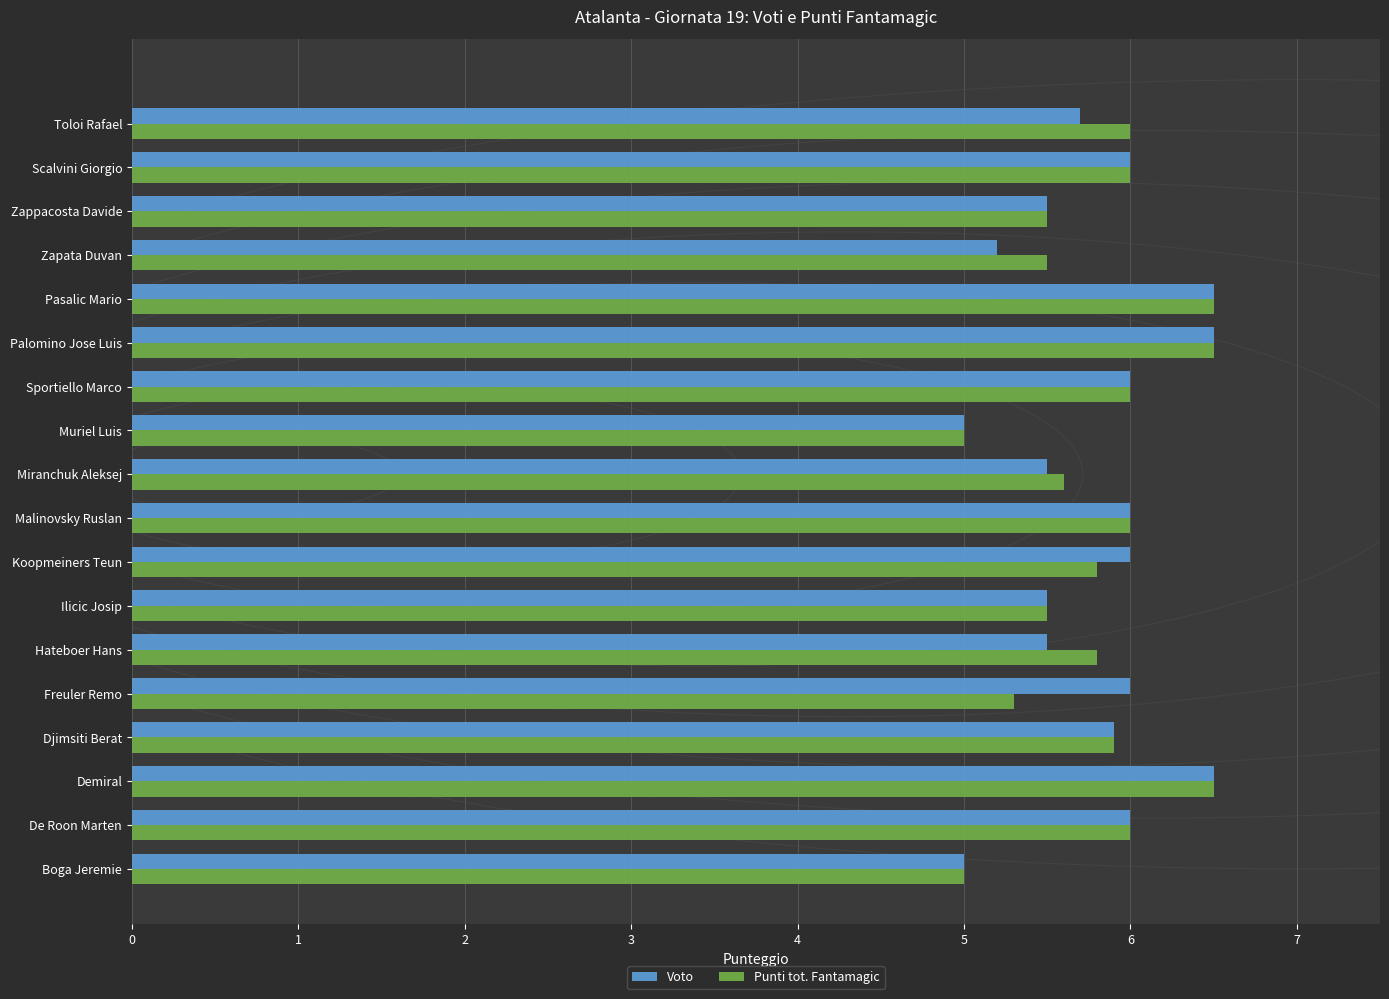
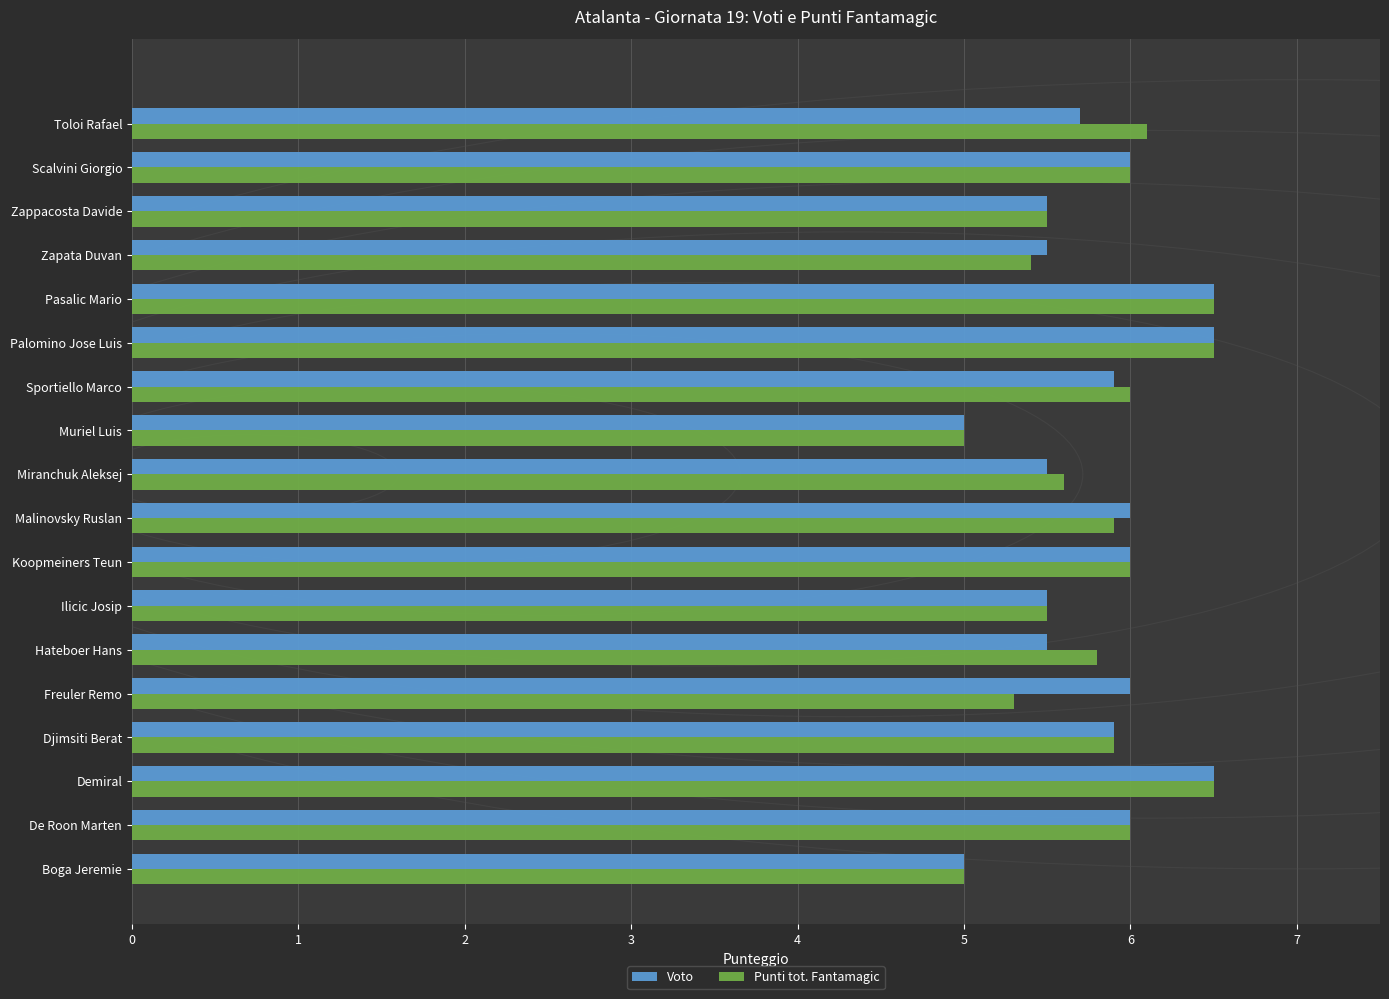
Punti tot. Fantamagic, Toloi Rafael: 6.0 -> 6.1
Voto, Zapata Duvan: 5.2 -> 5.5
Punti tot. Fantamagic, Zapata Duvan: 5.5 -> 5.4
Voto, Sportiello Marco: 6.0 -> 5.9
Punti tot. Fantamagic, Malinovsky Ruslan: 6.0 -> 5.9
Punti tot. Fantamagic, Koopmeiners Teun: 5.8 -> 6.0
